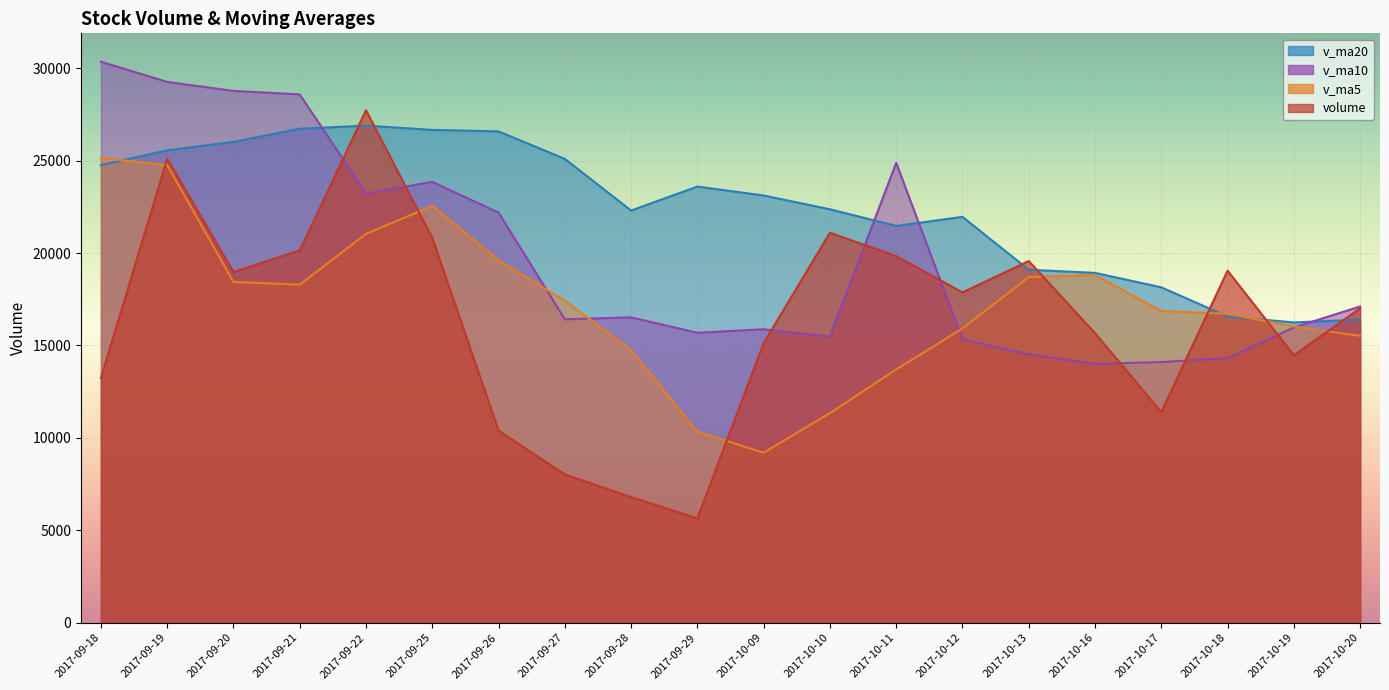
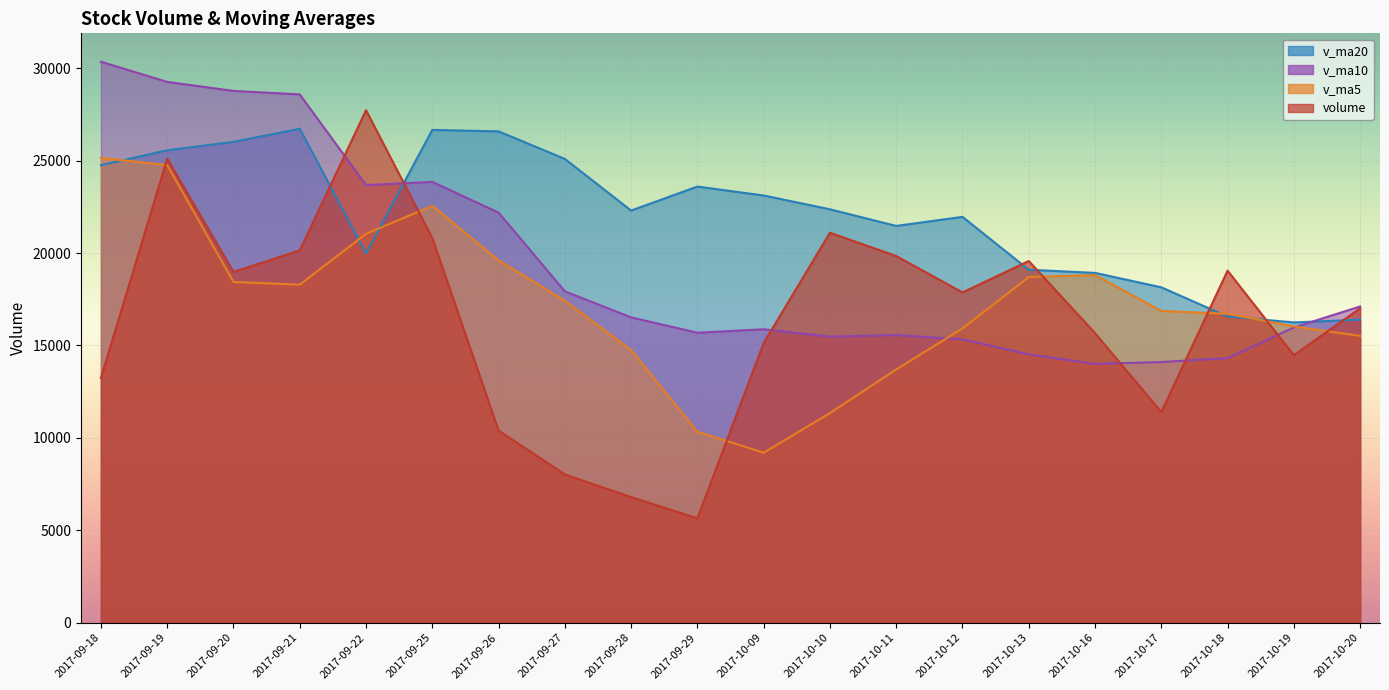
v_ma20, 2017-09-22: 26900 -> 20000
v_ma10, 2017-09-22: 23200 -> 23700
v_ma10, 2017-09-27: 16400 -> 17900
v_ma10, 2017-10-11: 24900 -> 15600
